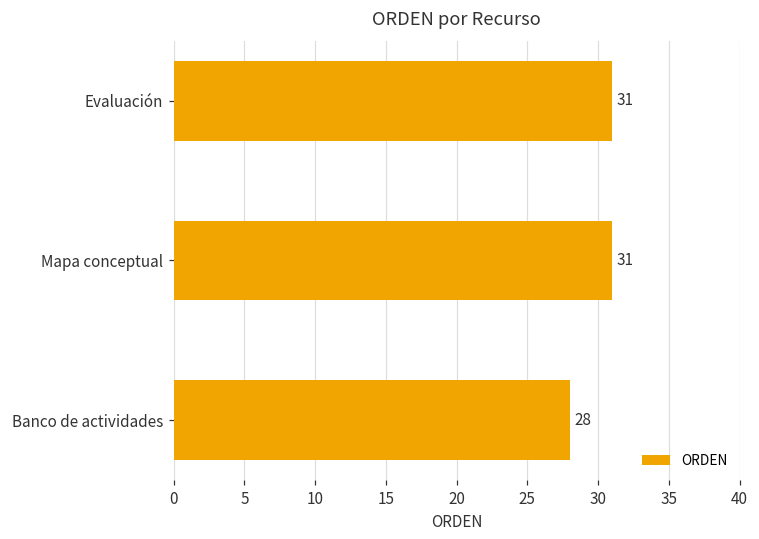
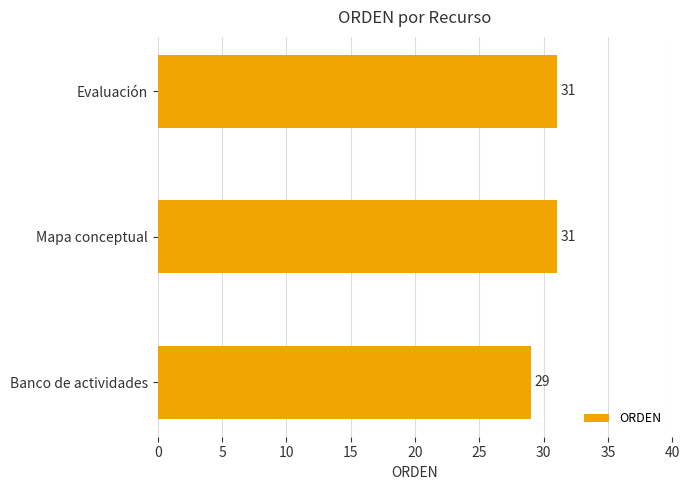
Banco de actividades: 28 -> 29
